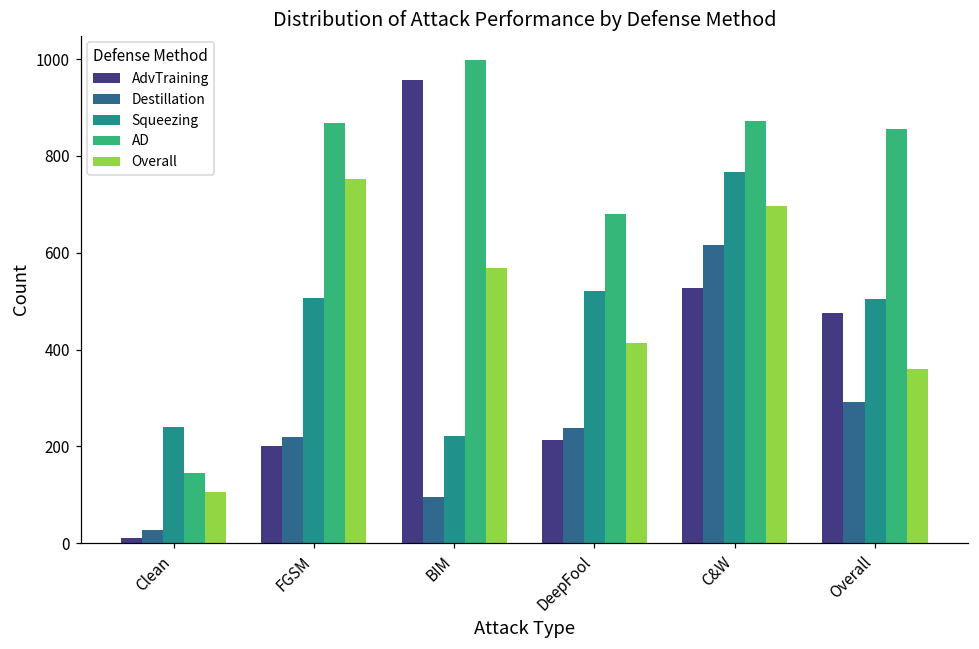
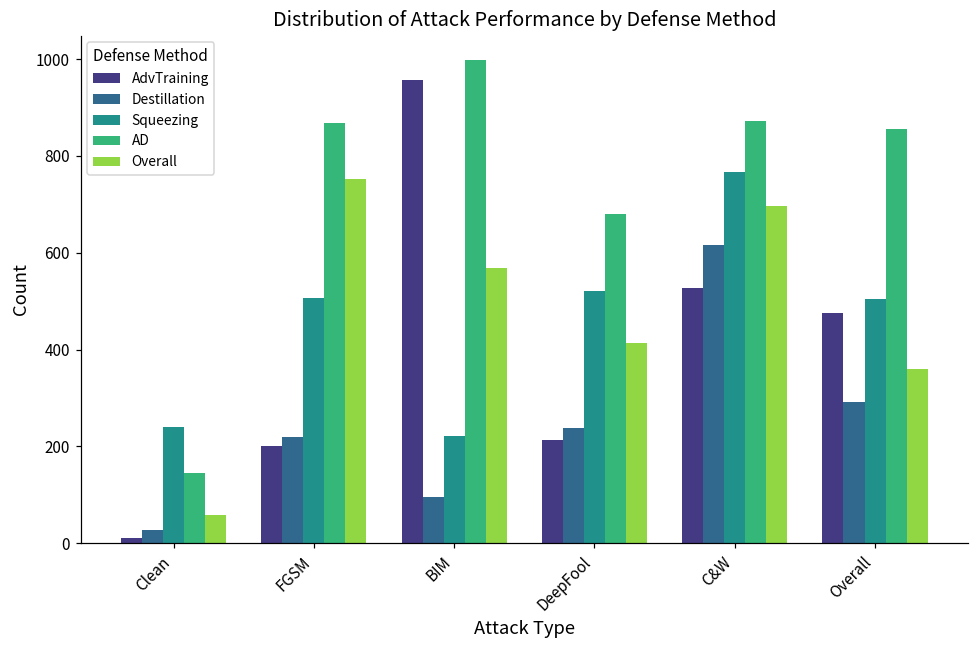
Overall, Clean: 110 -> 60
